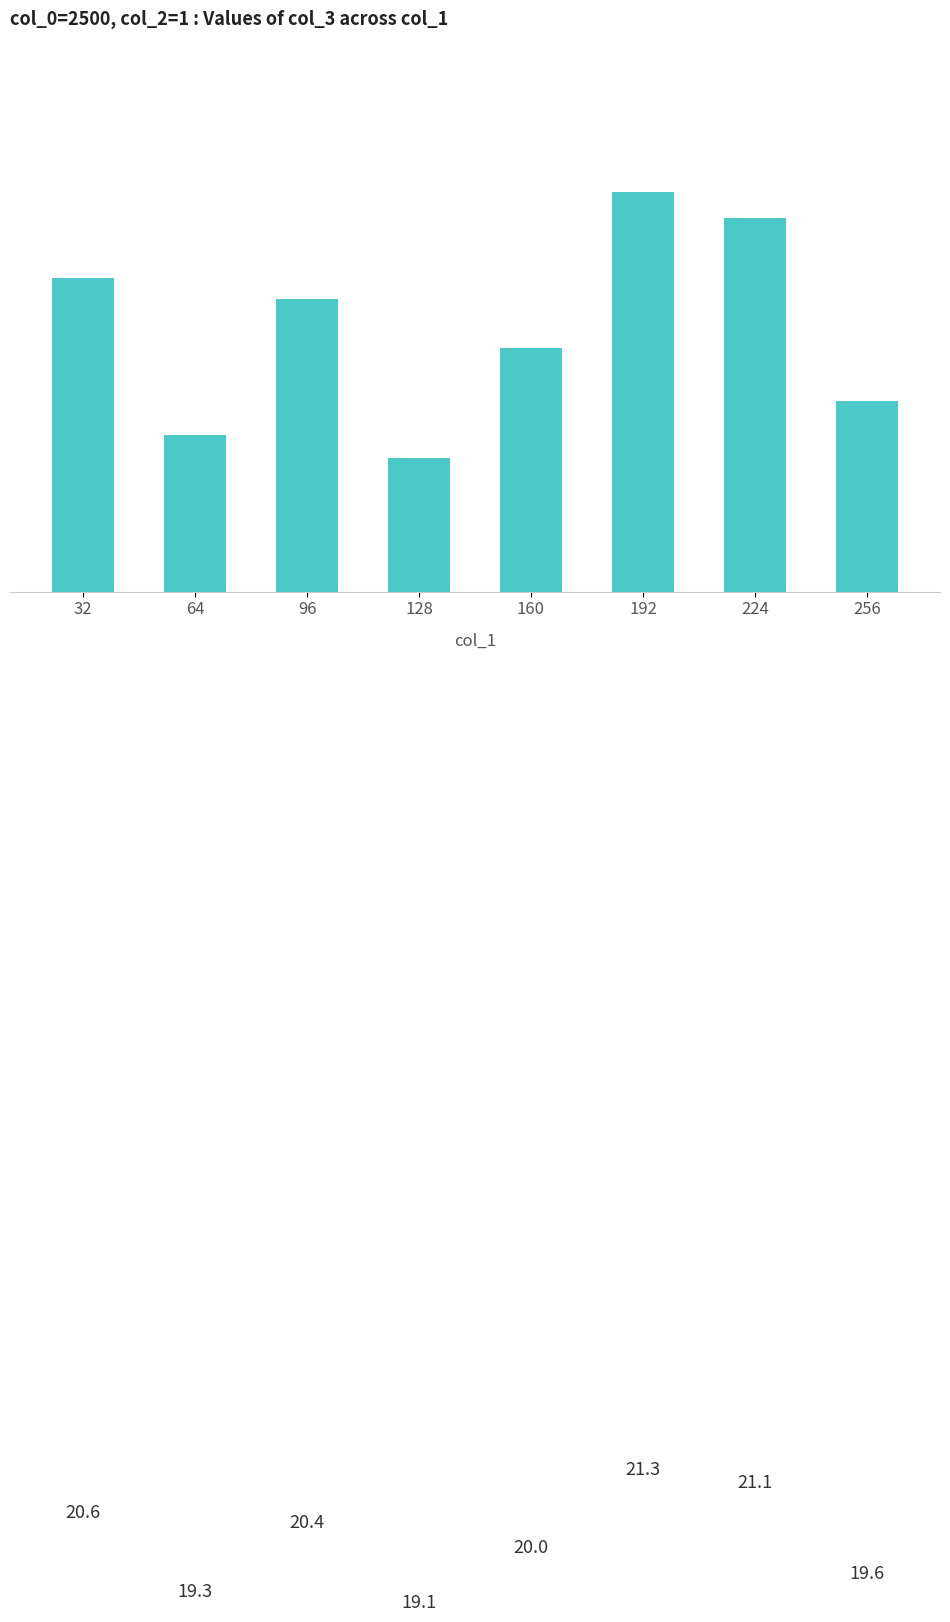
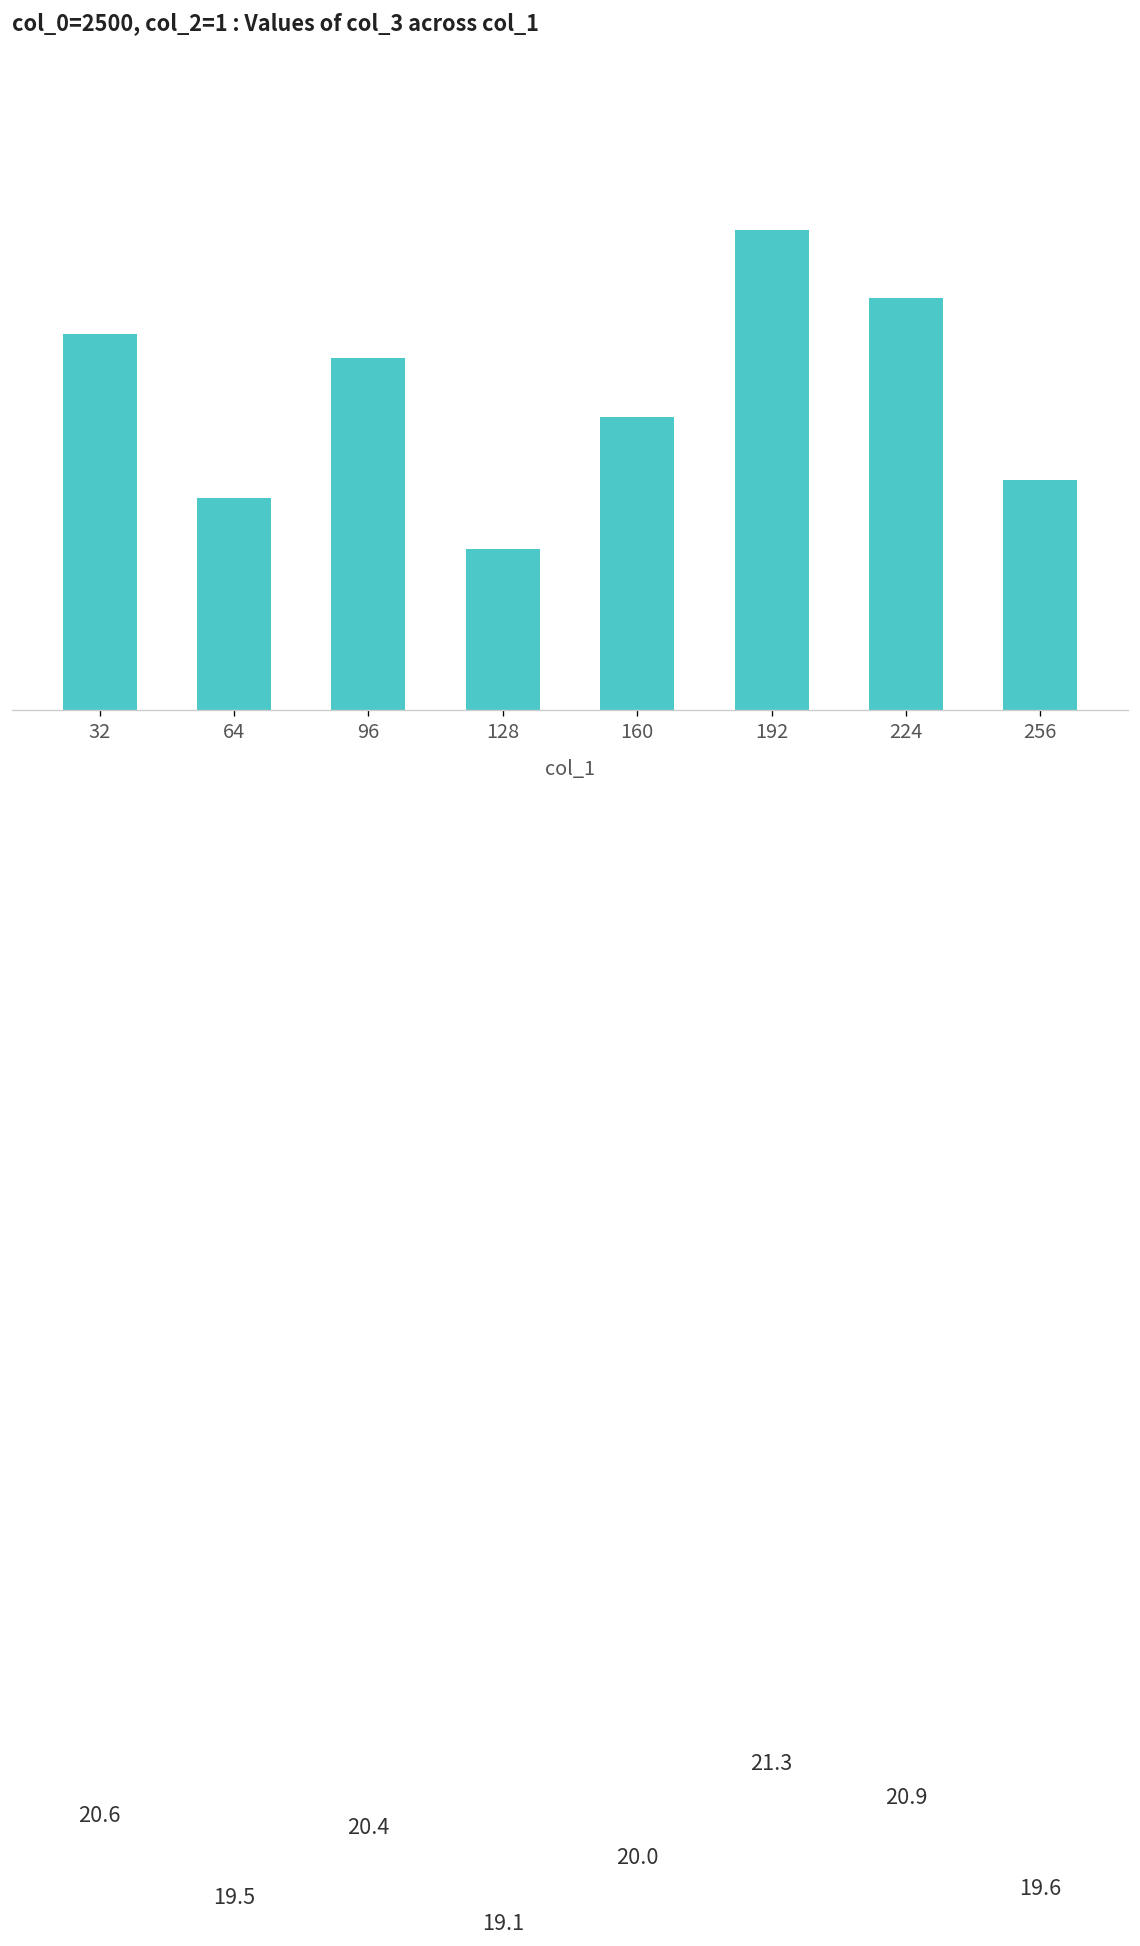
64: 19.3 -> 19.5
224: 21.1 -> 20.9
